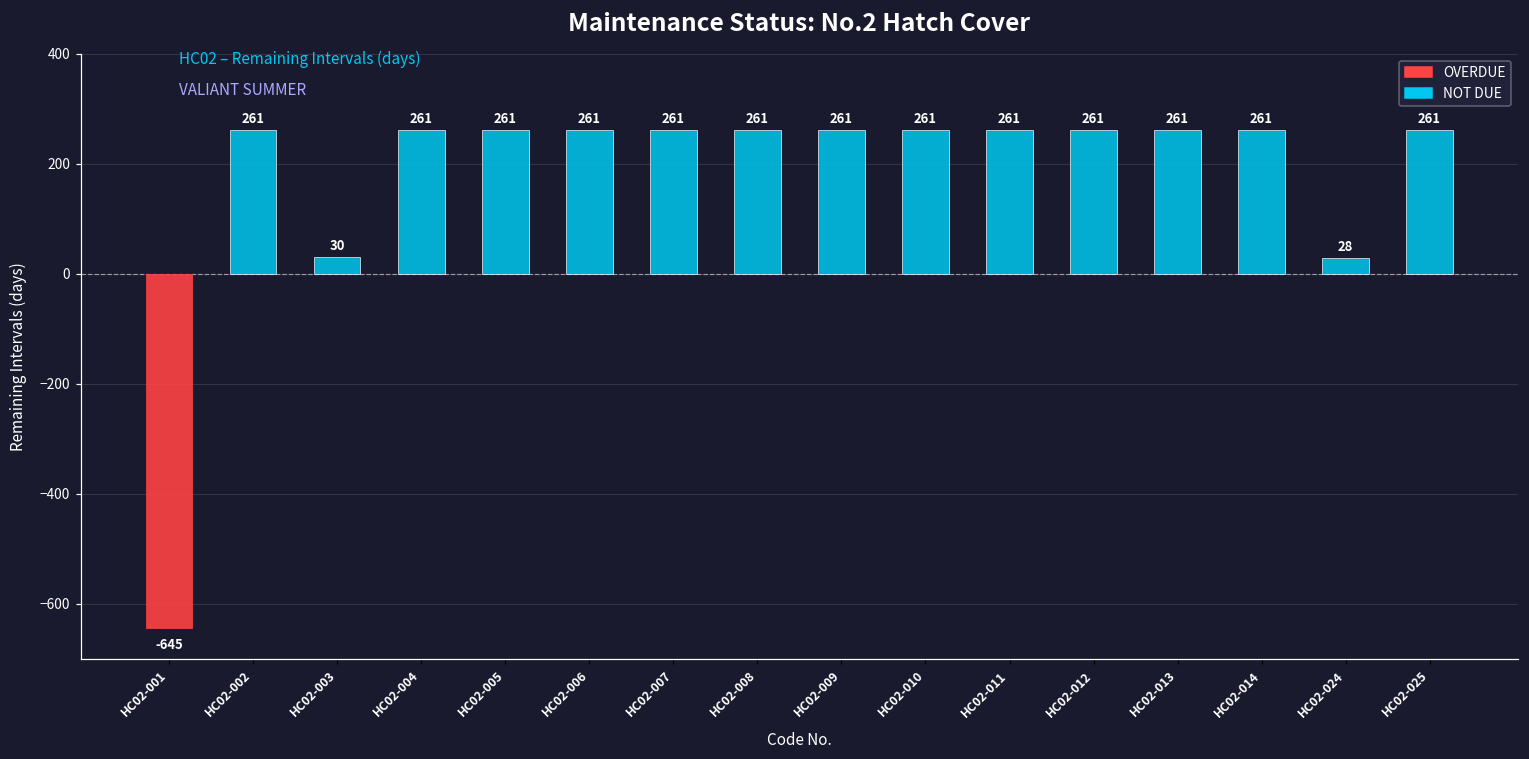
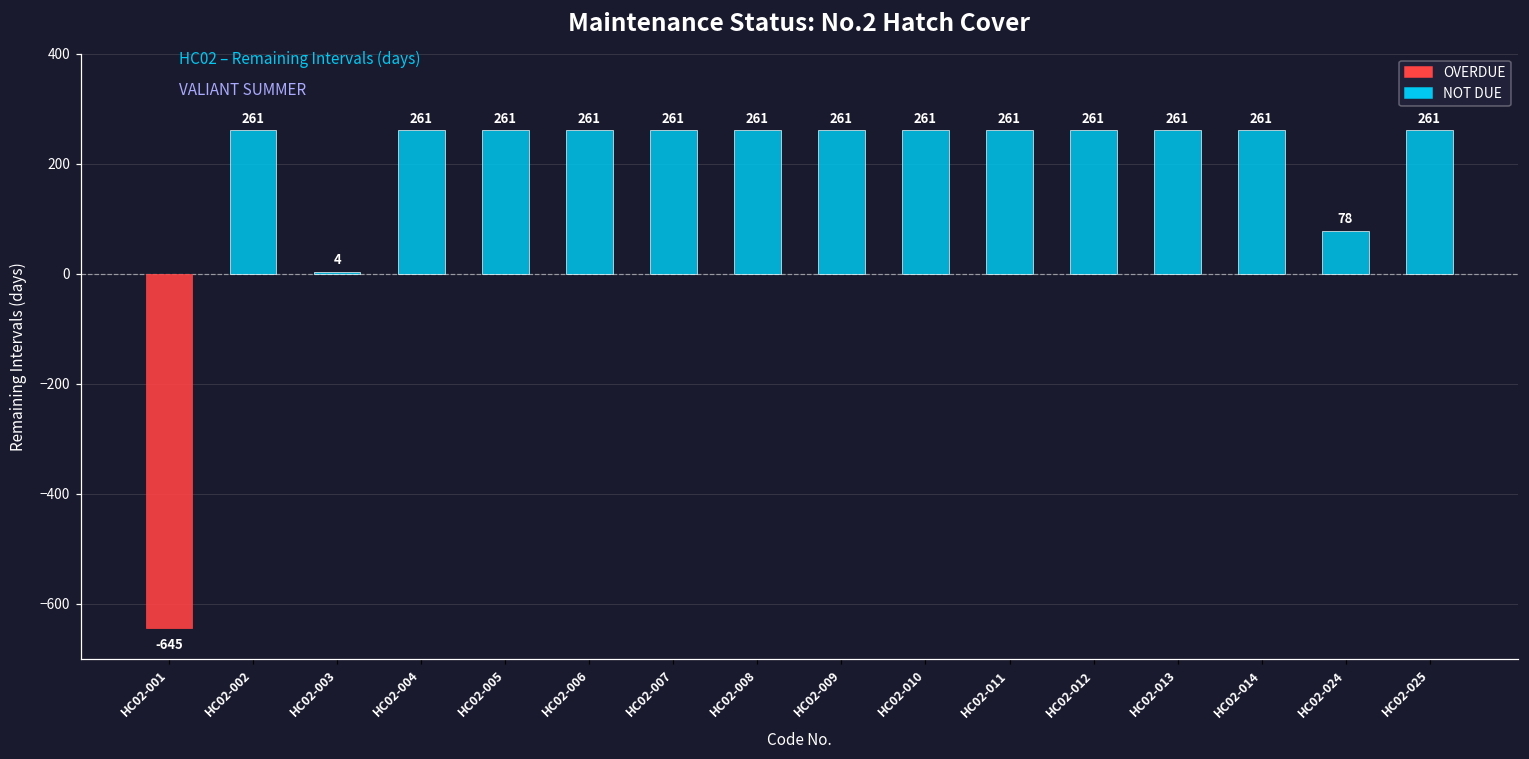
HC02-003: 30 -> 4
HC02-024: 28 -> 78
